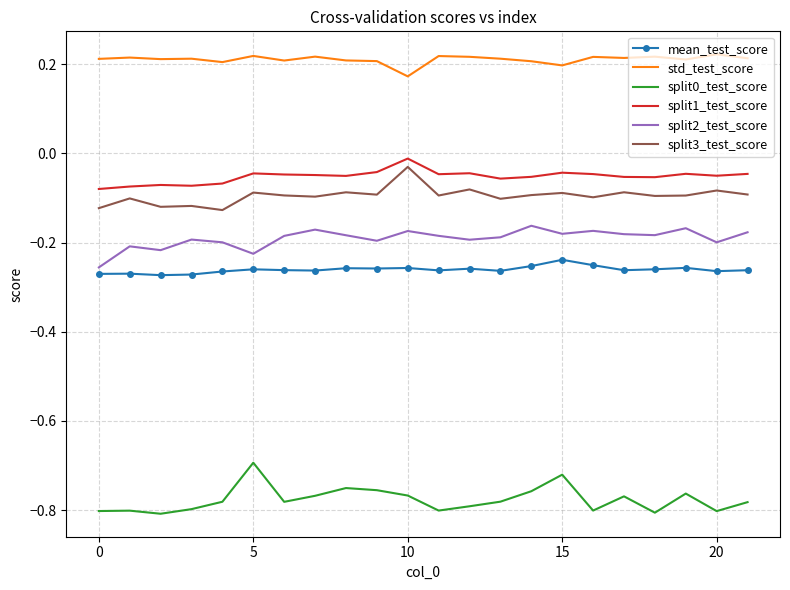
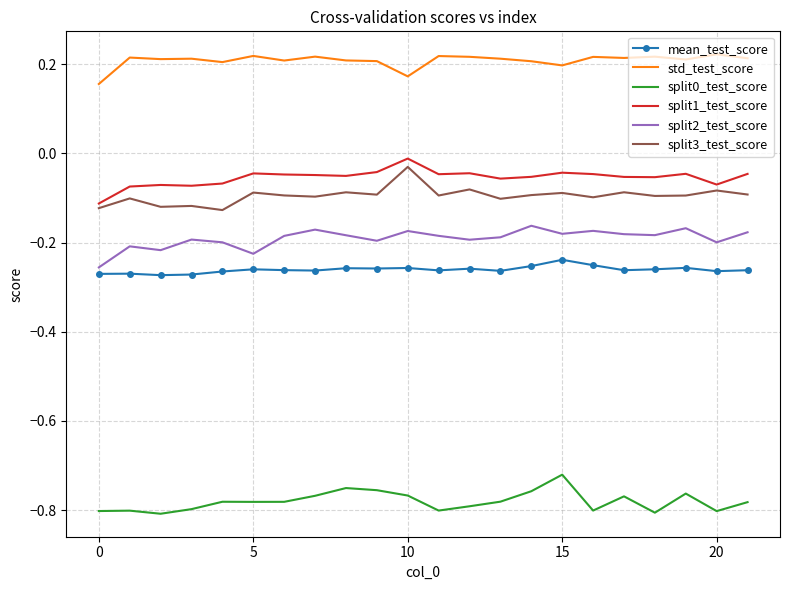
std_test_score, 0: 0.21 -> 0.16
split1_test_score, 0: -0.08 -> -0.11
split0_test_score, 5: -0.69 -> -0.78
split1_test_score, 20: -0.05 -> -0.07
